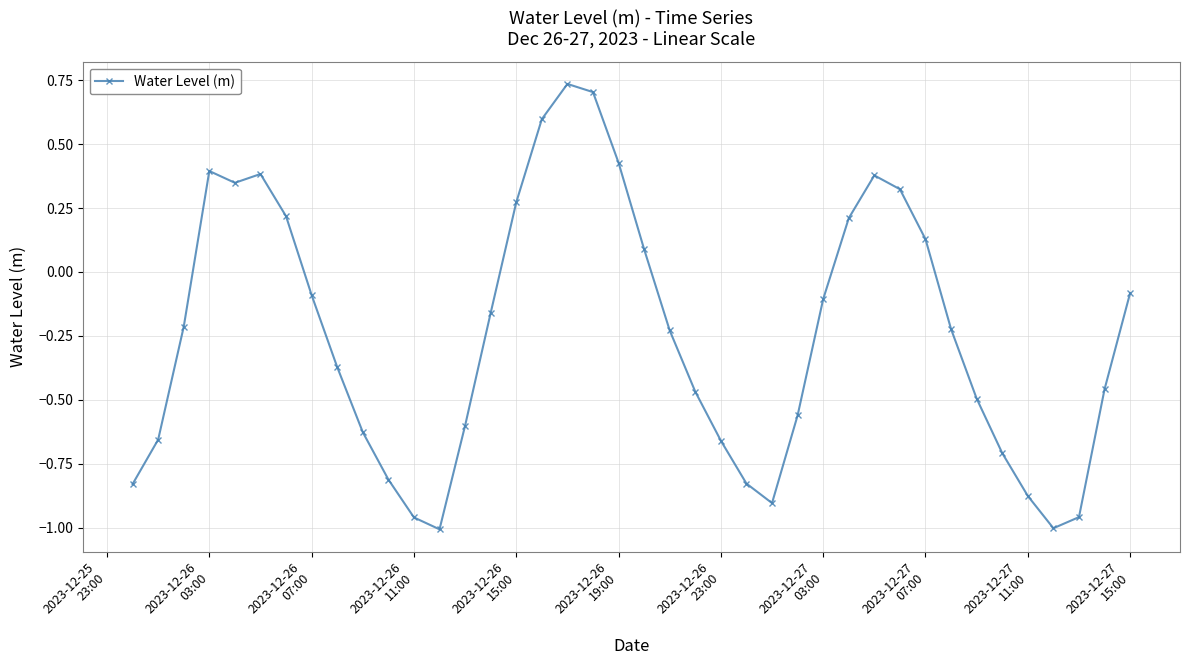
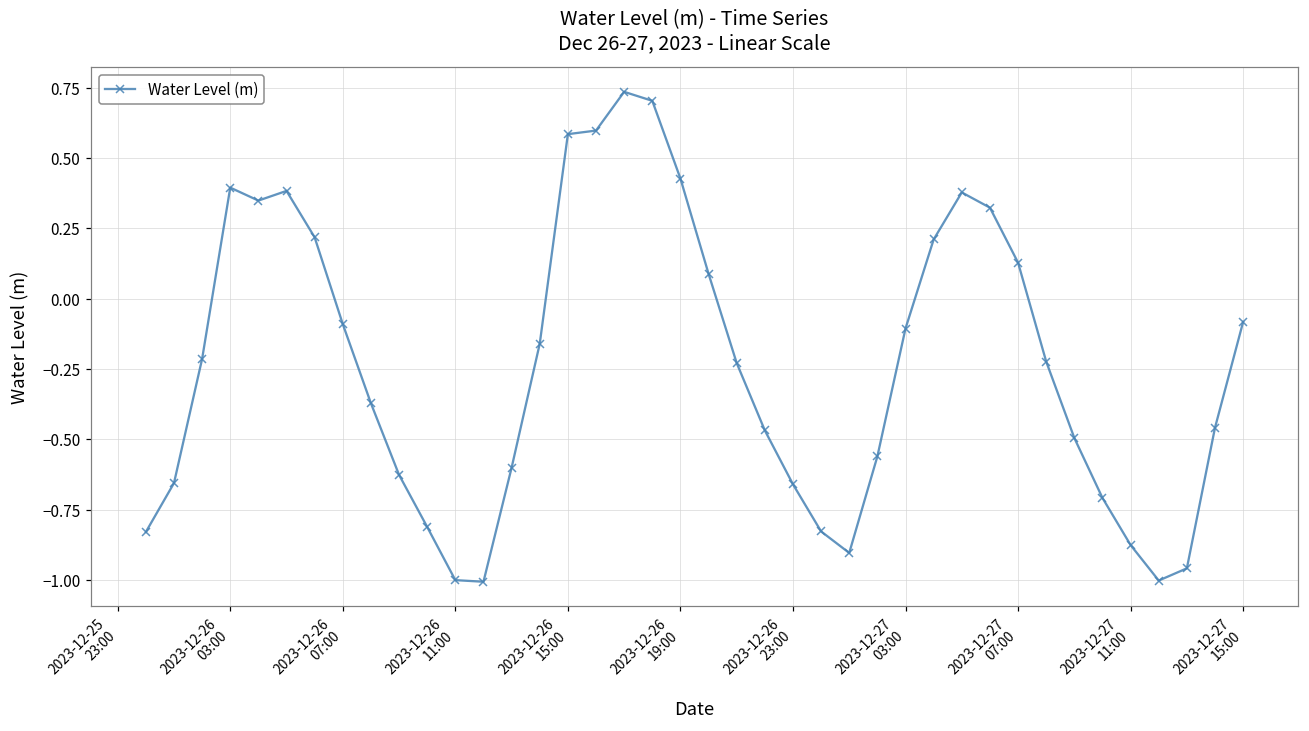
2023-12-26 11:00: -0.96 -> -1.00
2023-12-26 15:00: 0.27 -> 0.58
